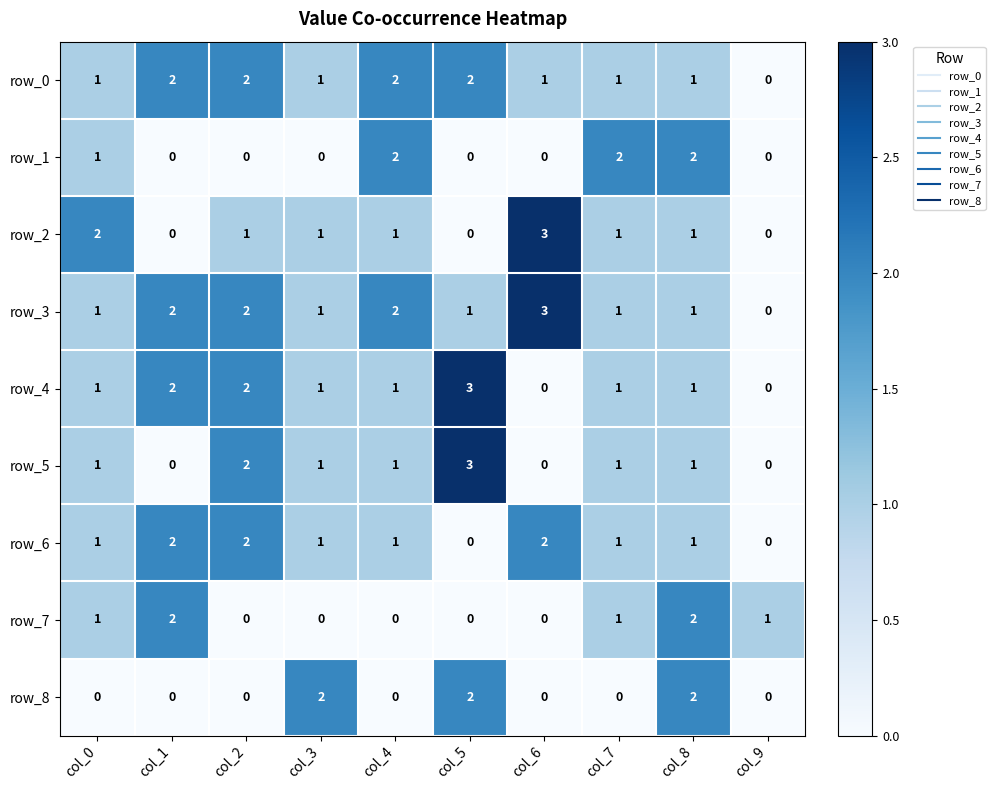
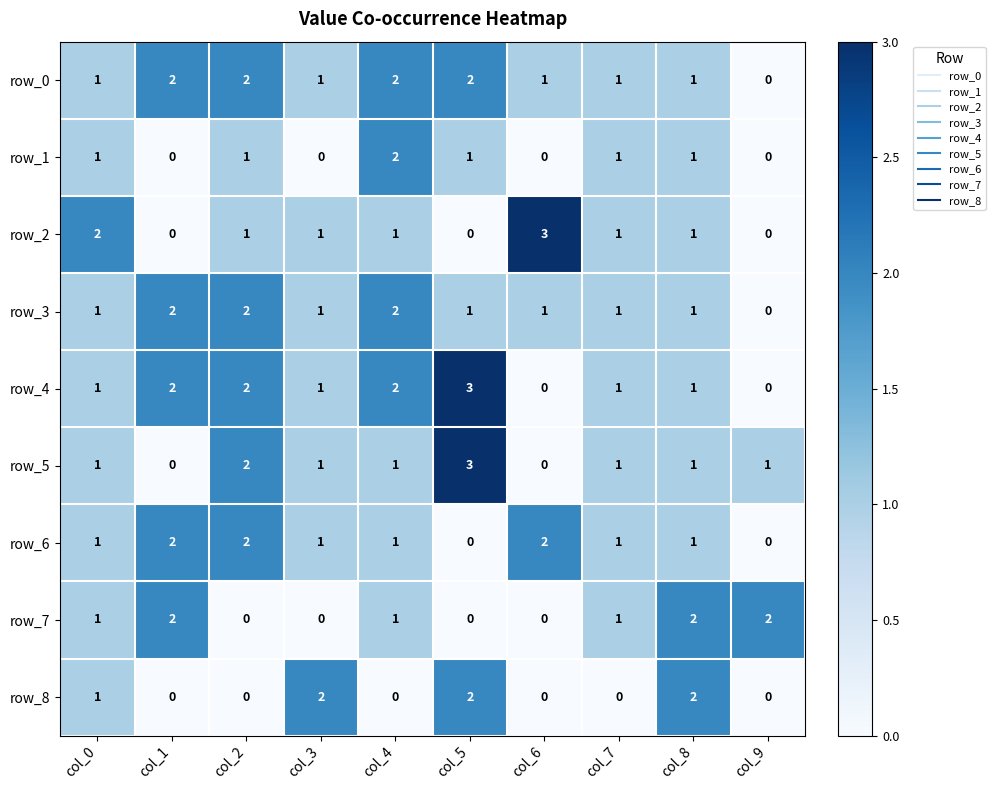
row_1, col_2: 0 -> 1
row_1, col_5: 0 -> 1
row_1, col_7: 2 -> 1
row_1, col_8: 2 -> 1
row_3, col_6: 3 -> 1
row_4, col_4: 1 -> 2
row_5, col_9: 0 -> 1
row_7, col_4: 0 -> 1
row_7, col_9: 1 -> 2
row_8, col_0: 0 -> 1
